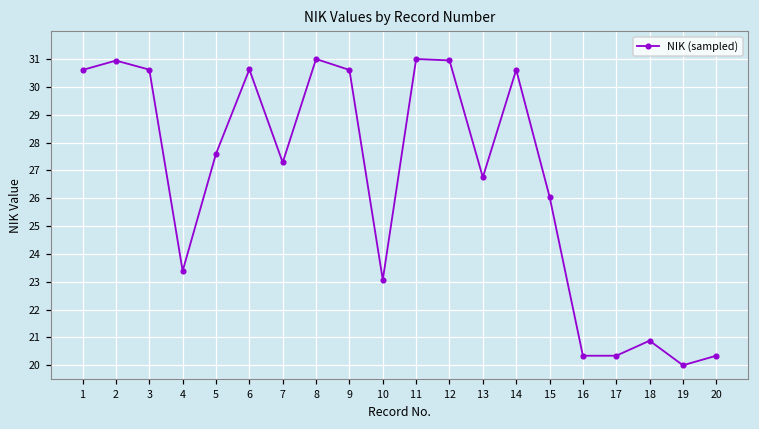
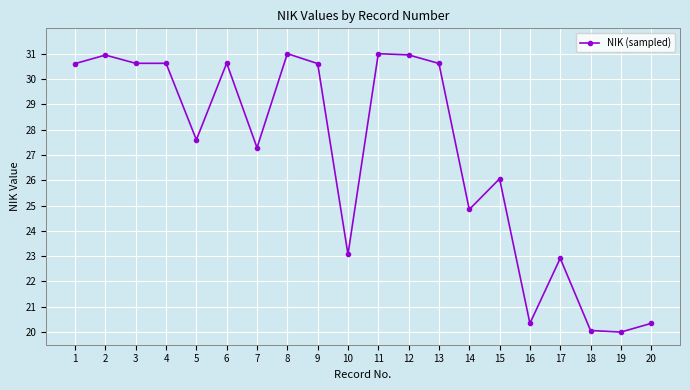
4: 23.4 -> 30.6
13: 26.8 -> 30.6
14: 30.6 -> 24.8
17: 20.3 -> 22.9
18: 20.9 -> 20.1
